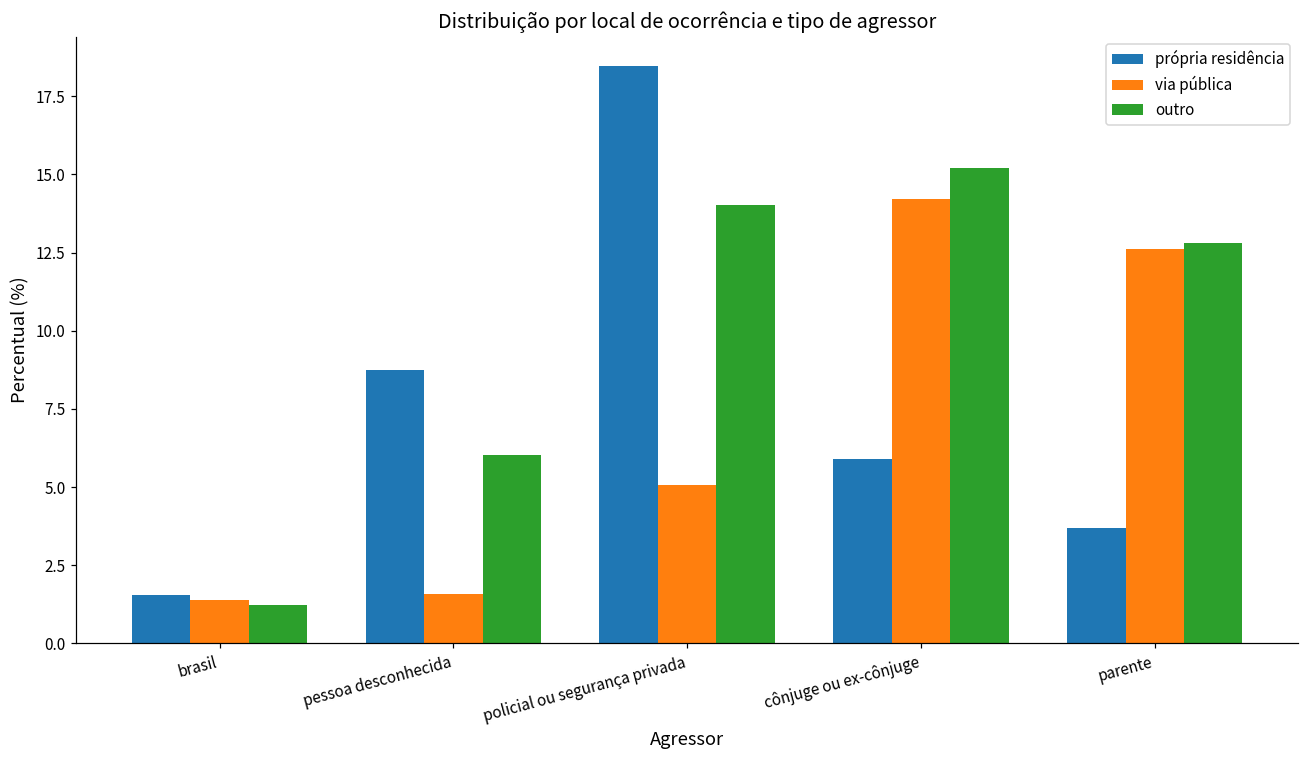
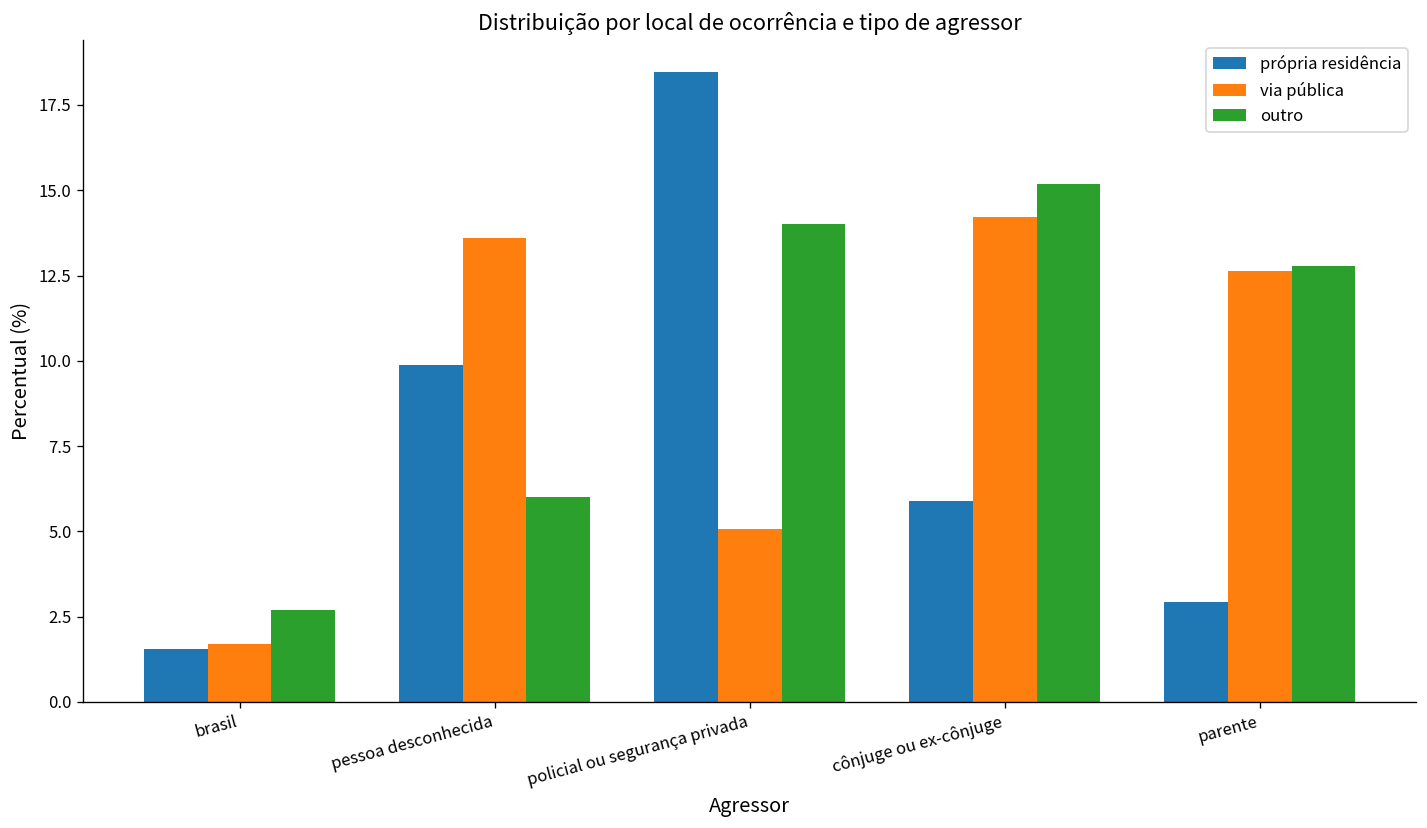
via pública, brasil: 1.4 -> 1.7
outro, brasil: 1.2 -> 2.7
própria residência, pessoa desconhecida: 8.8 -> 9.9
via pública, pessoa desconhecida: 1.6 -> 13.6
própria residência, parente: 3.7 -> 2.9
